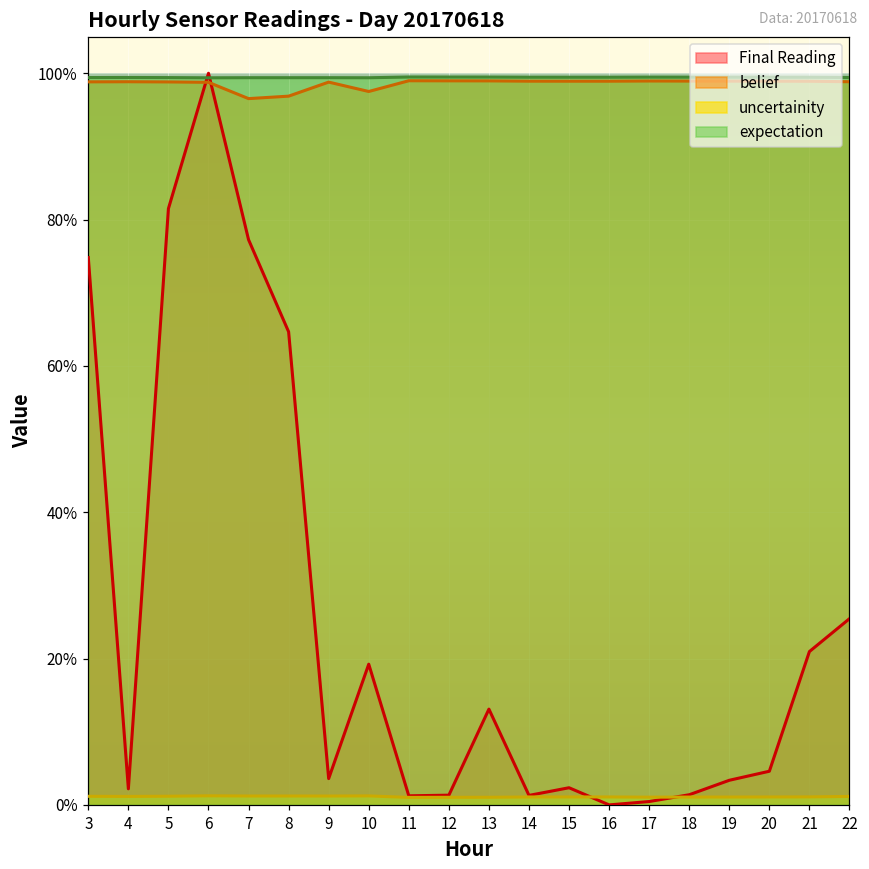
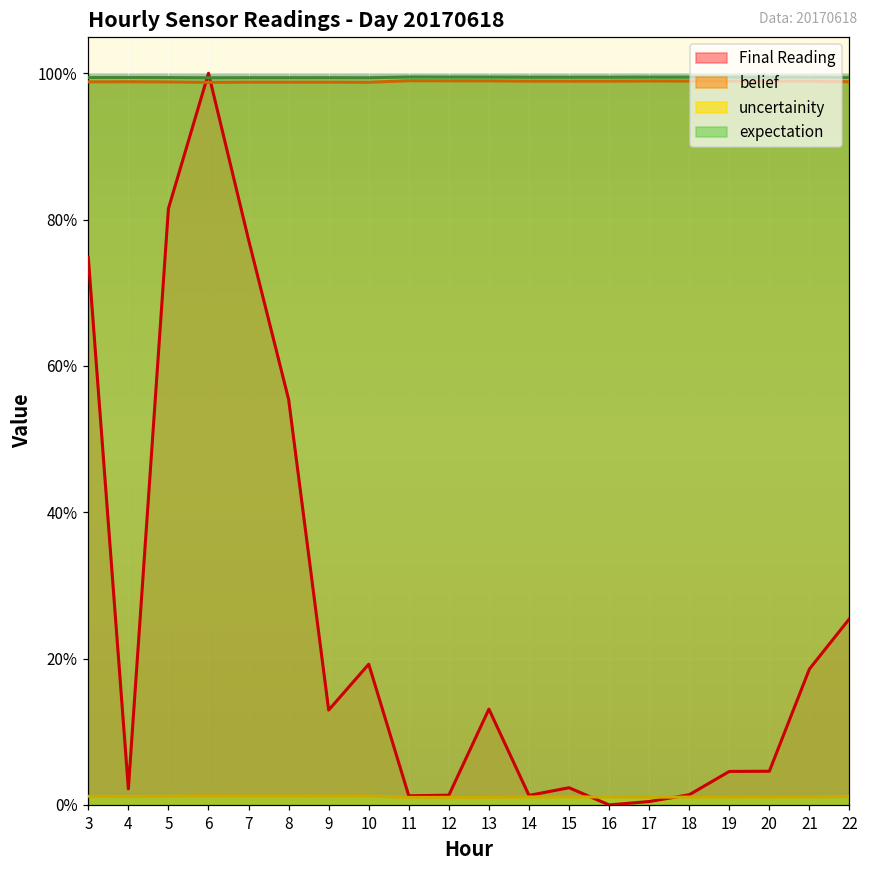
belief, 7: 97% -> 99%
Final Reading, 8: 65% -> 55%
belief, 8: 97% -> 99%
Final Reading, 9: 4% -> 13%
belief, 10: 98% -> 99%
Final Reading, 19: 3% -> 5%
Final Reading, 21: 21% -> 19%
